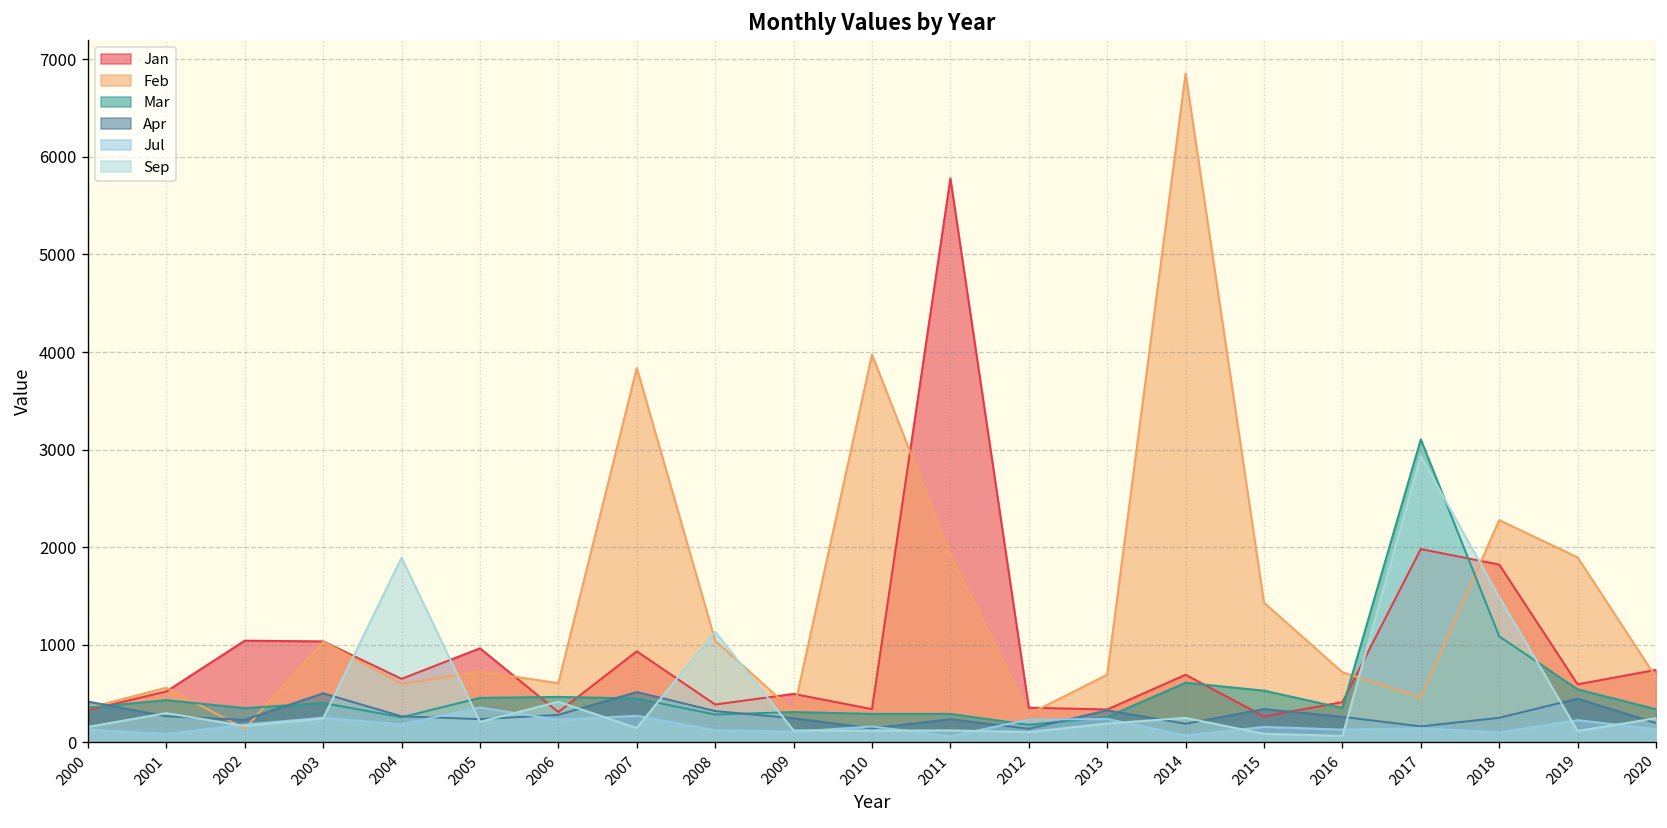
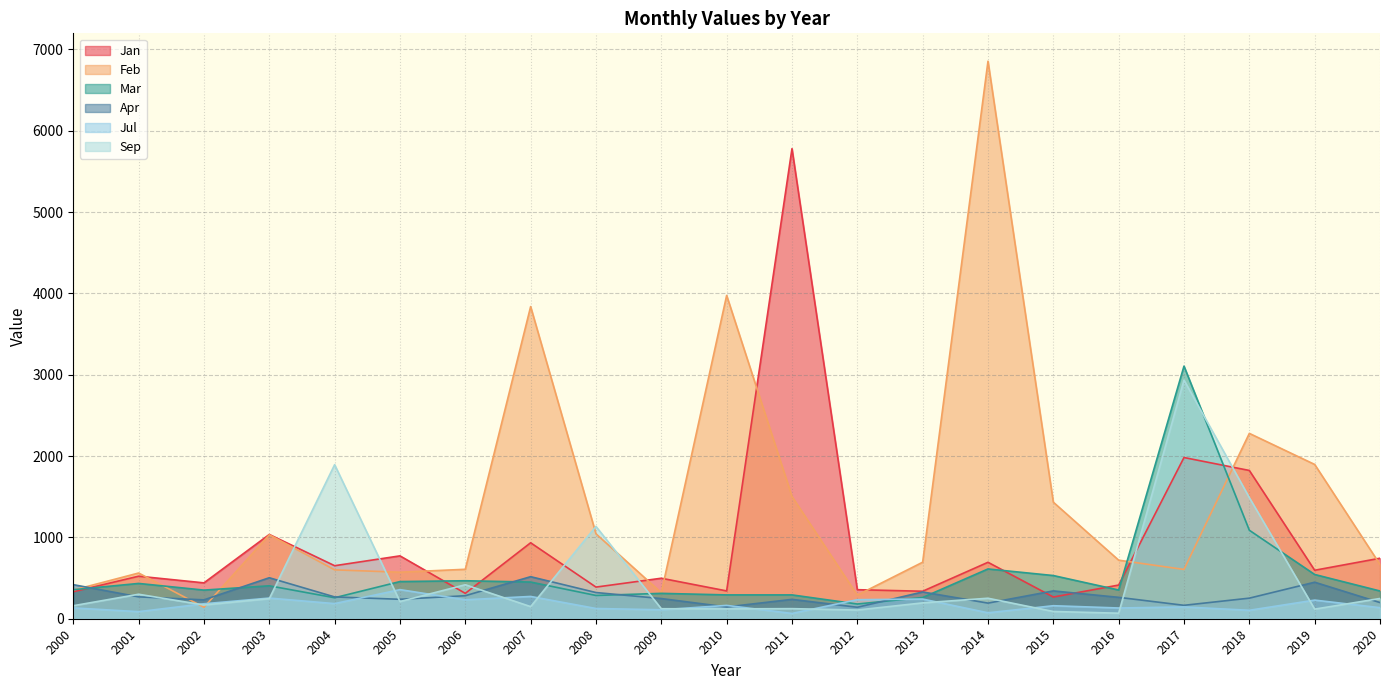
Jan, 2002: 1000 -> 400
Jan, 2005: 1000 -> 800
Feb, 2005: 700 -> 600
Feb, 2011: 1900 -> 1500
Feb, 2017: 500 -> 600
